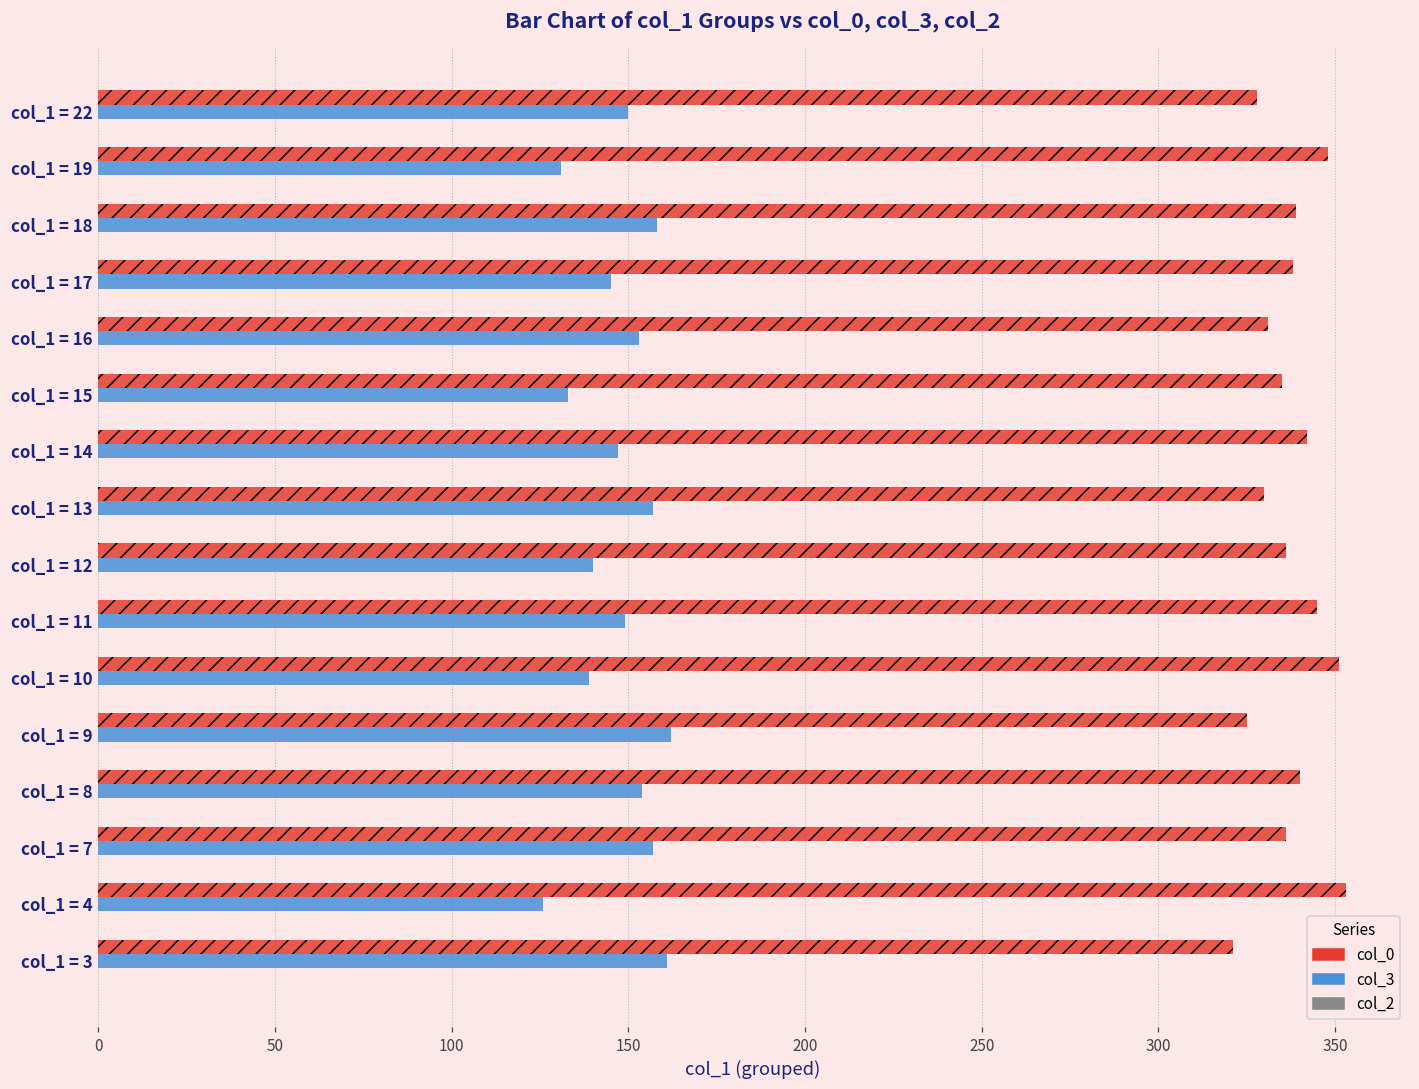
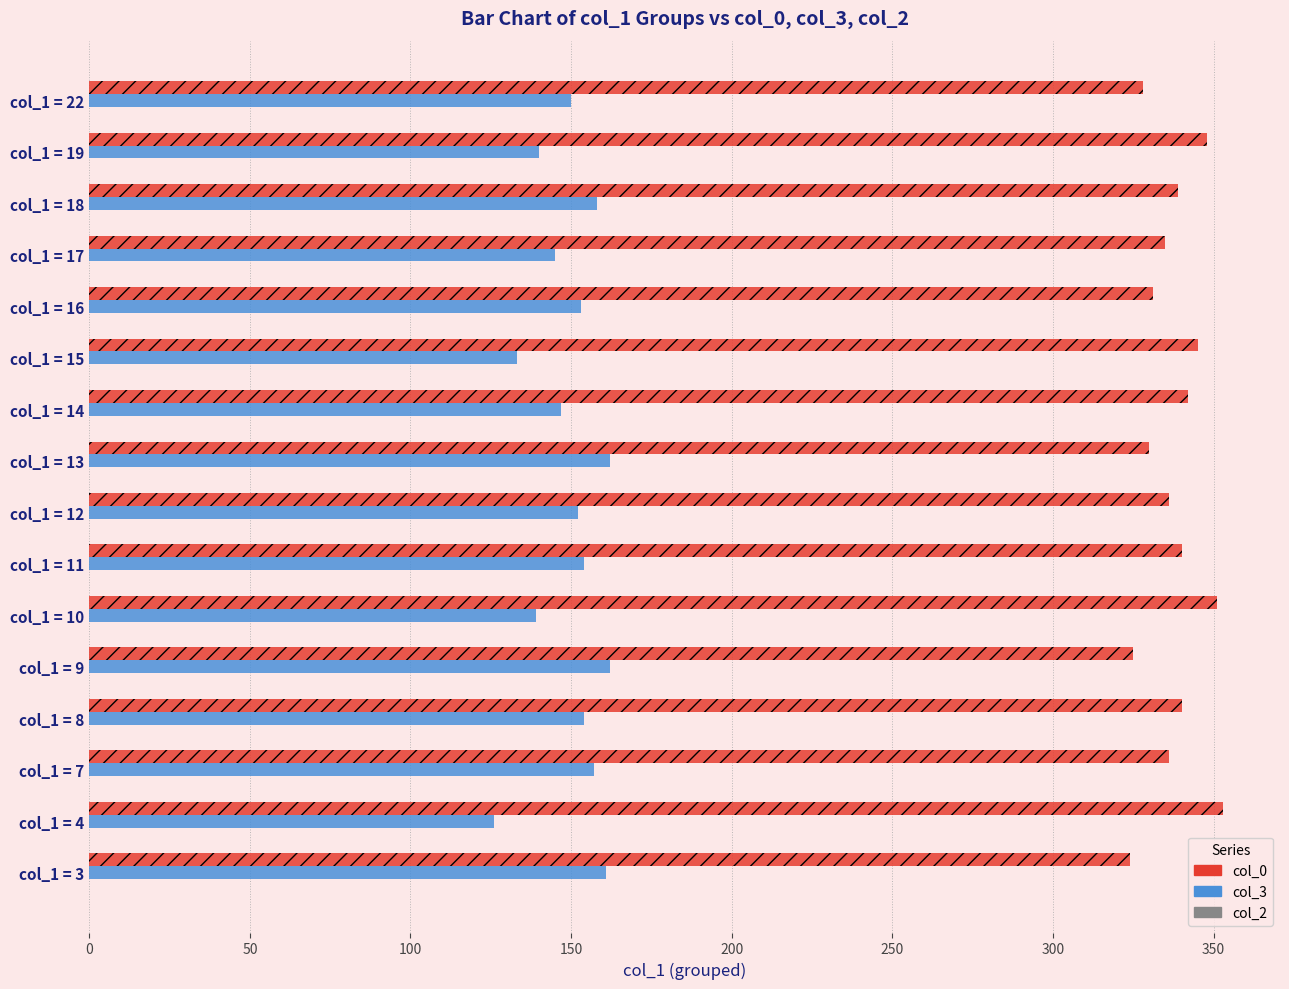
col_3, col_1 = 19: 131 -> 140
col_0, col_1 = 17: 338 -> 335
col_0, col_1 = 15: 335 -> 345
col_3, col_1 = 13: 157 -> 162
col_3, col_1 = 12: 140 -> 152
col_0, col_1 = 11: 345 -> 340
col_3, col_1 = 11: 149 -> 154
col_0, col_1 = 3: 321 -> 324
